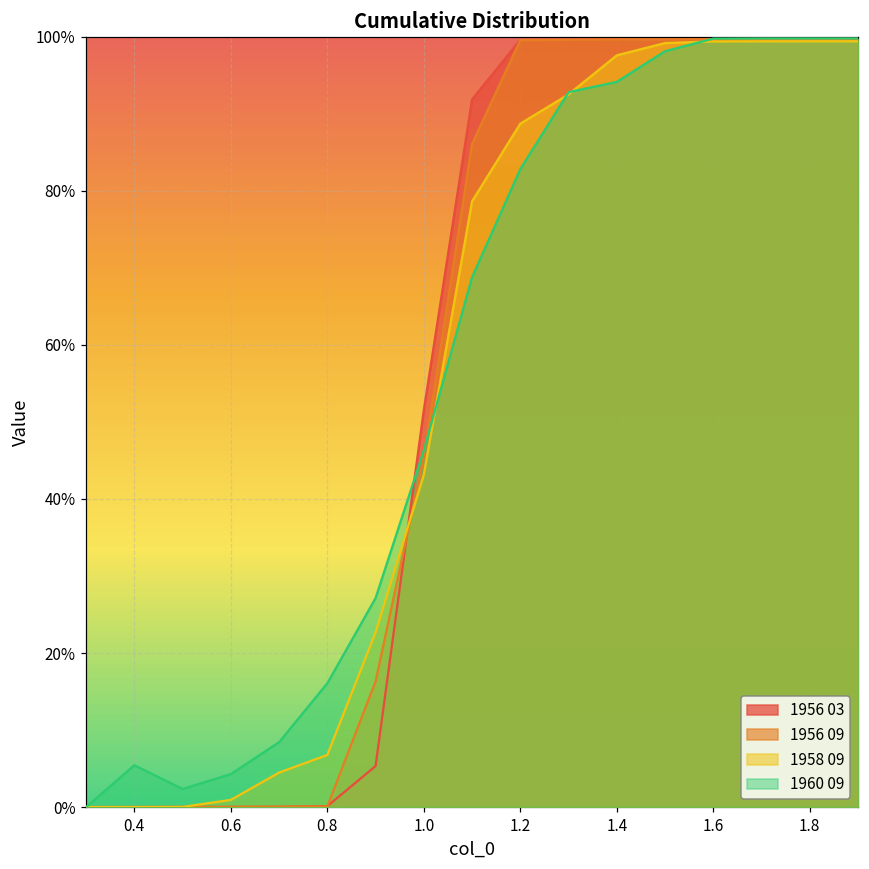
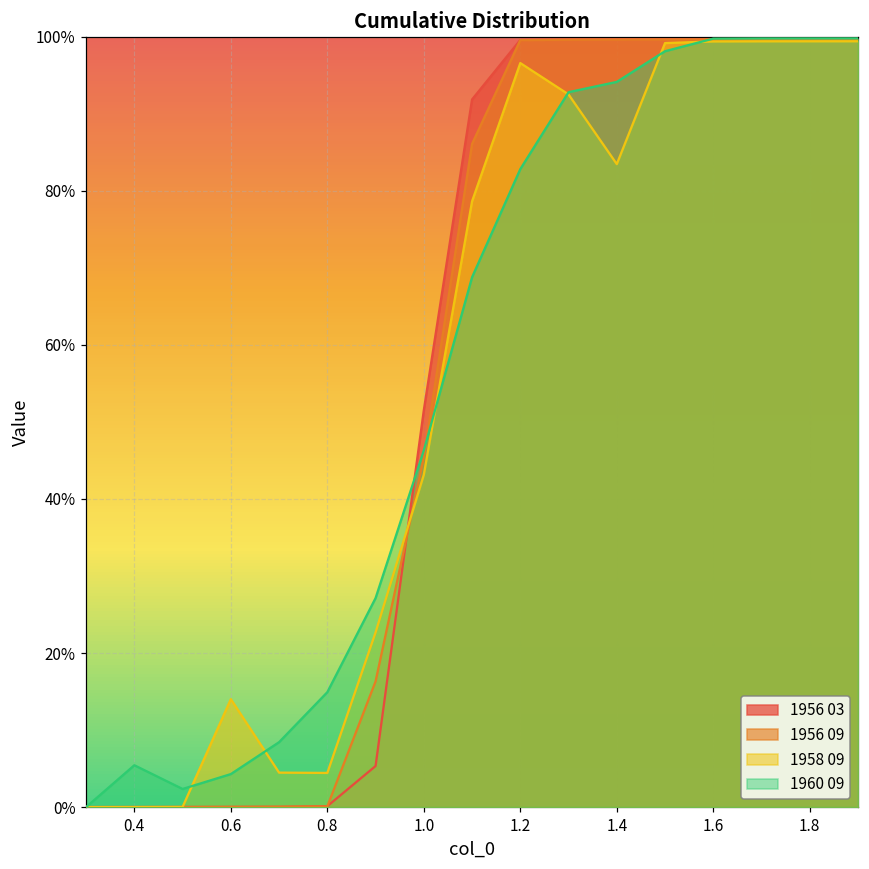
1958 09, 0.6: 1% -> 14%
1958 09, 0.8: 7% -> 4%
1960 09, 0.8: 16% -> 15%
1958 09, 1.2: 89% -> 97%
1958 09, 1.4: 98% -> 83%
